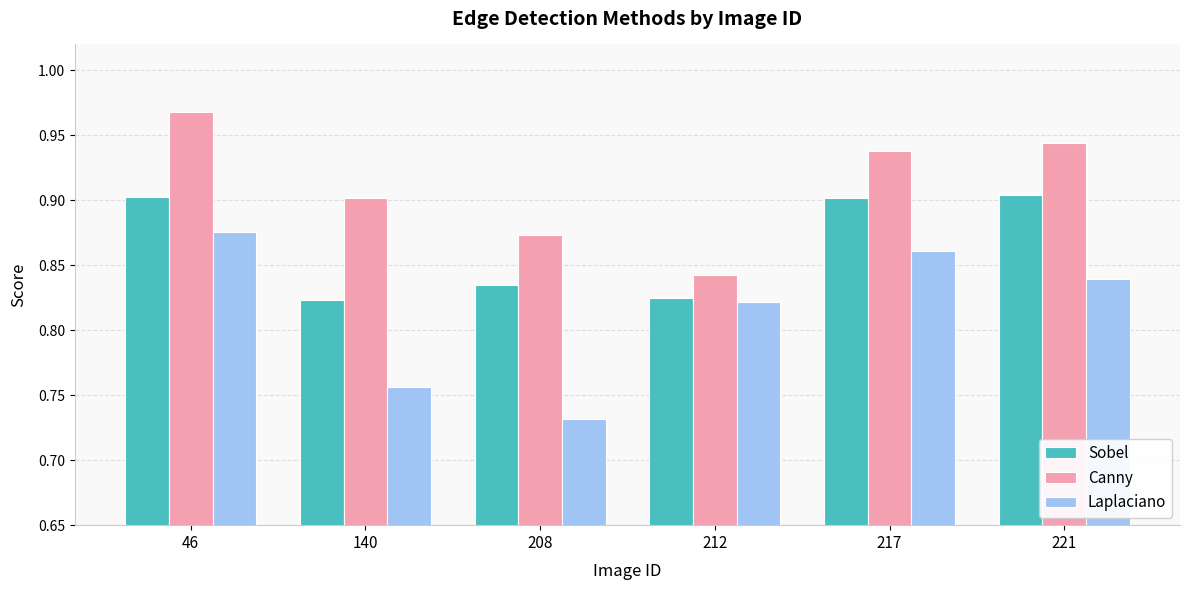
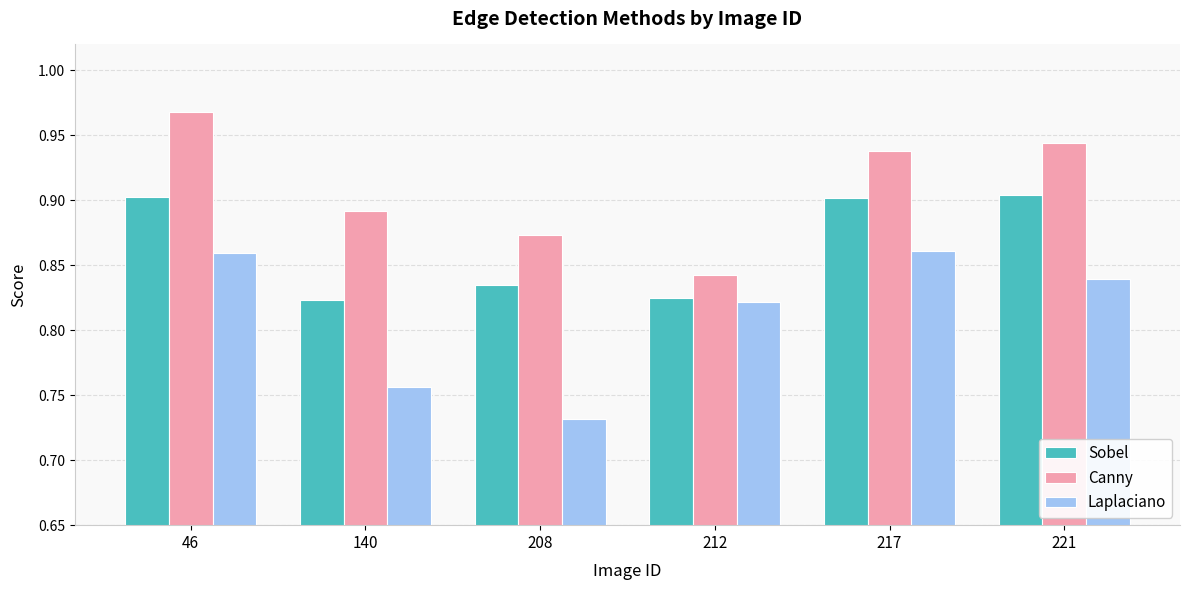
Laplaciano, 46: 0.876 -> 0.860
Canny, 140: 0.902 -> 0.892
